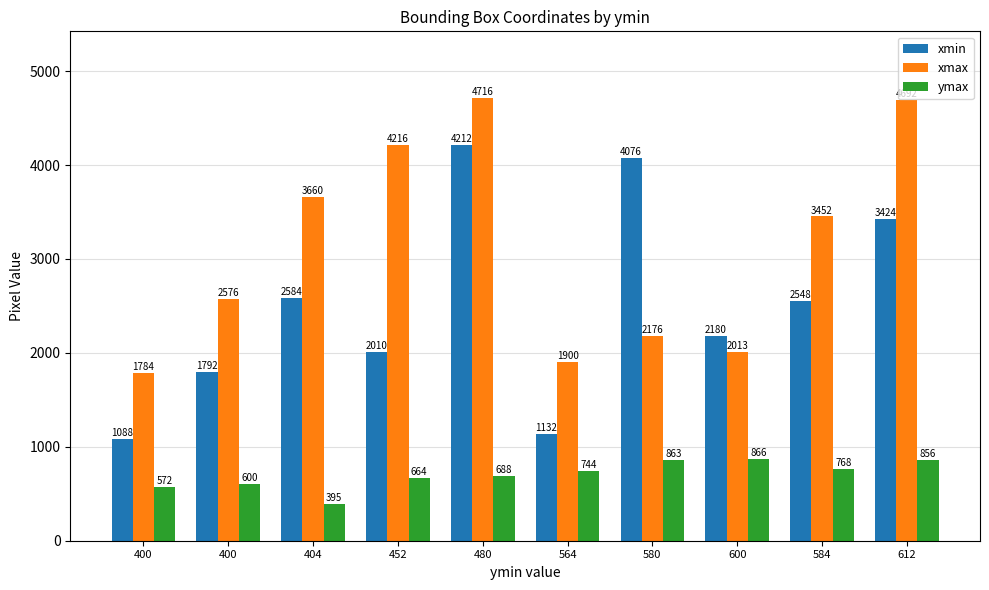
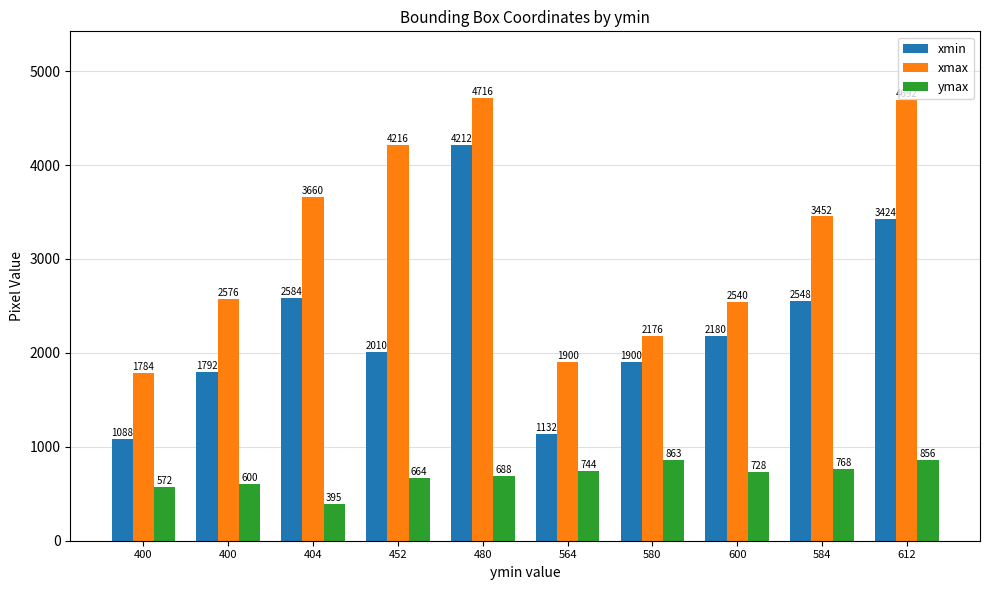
xmin, 580: 4076 -> 1900
xmax, 600: 2013 -> 2540
ymax, 600: 866 -> 728
